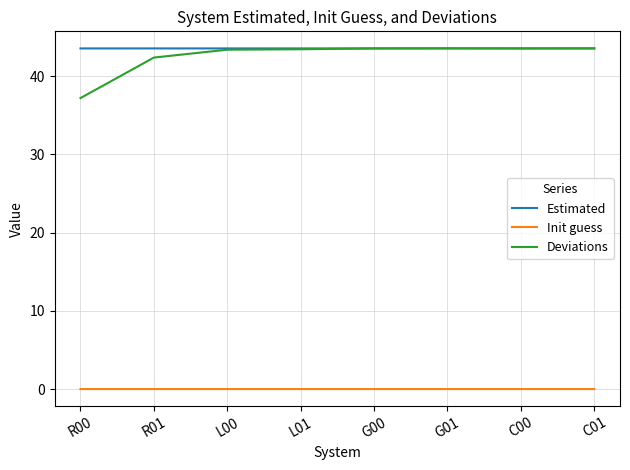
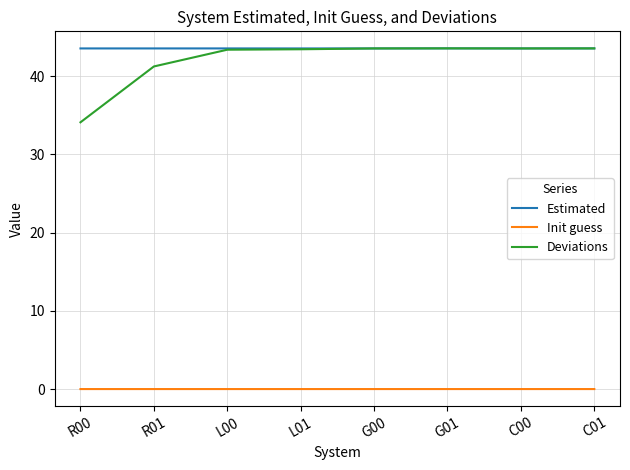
Deviations, R00: 37 -> 34
Deviations, R01: 42 -> 41
